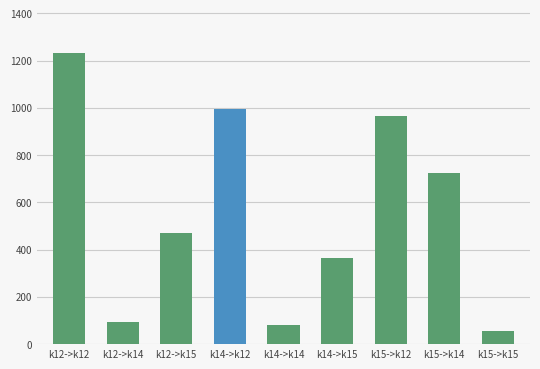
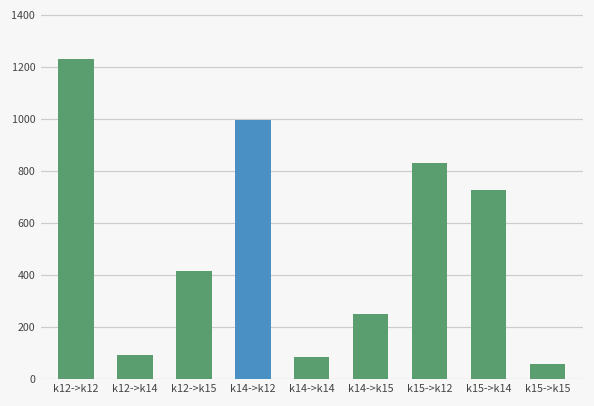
k12->k15: 470 -> 410
k14->k15: 360 -> 250
k15->k12: 970 -> 830
